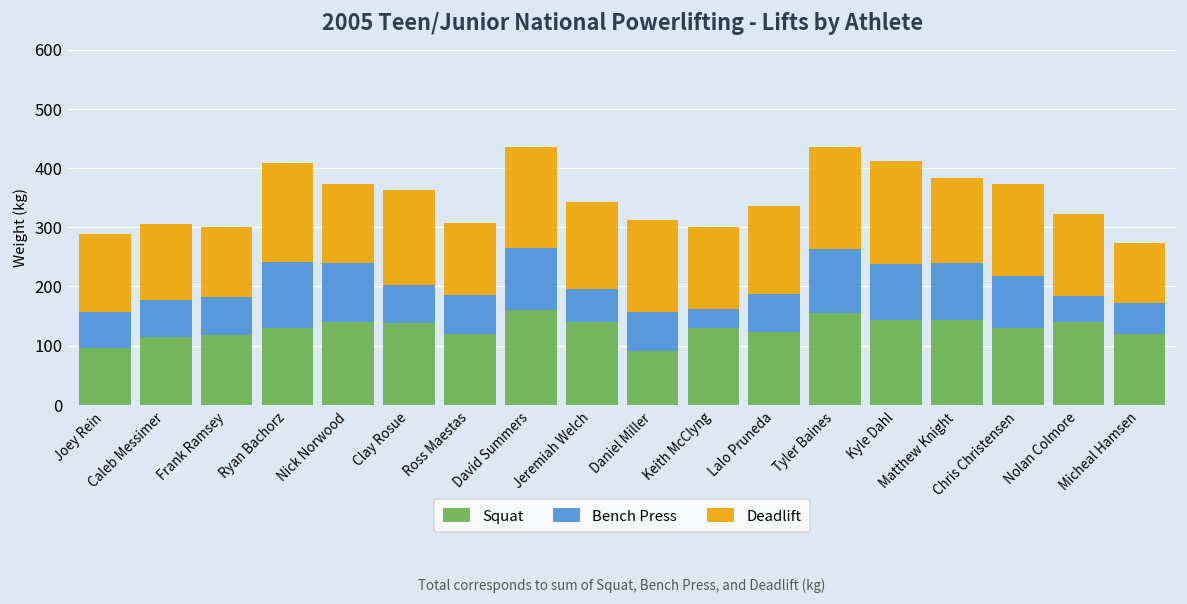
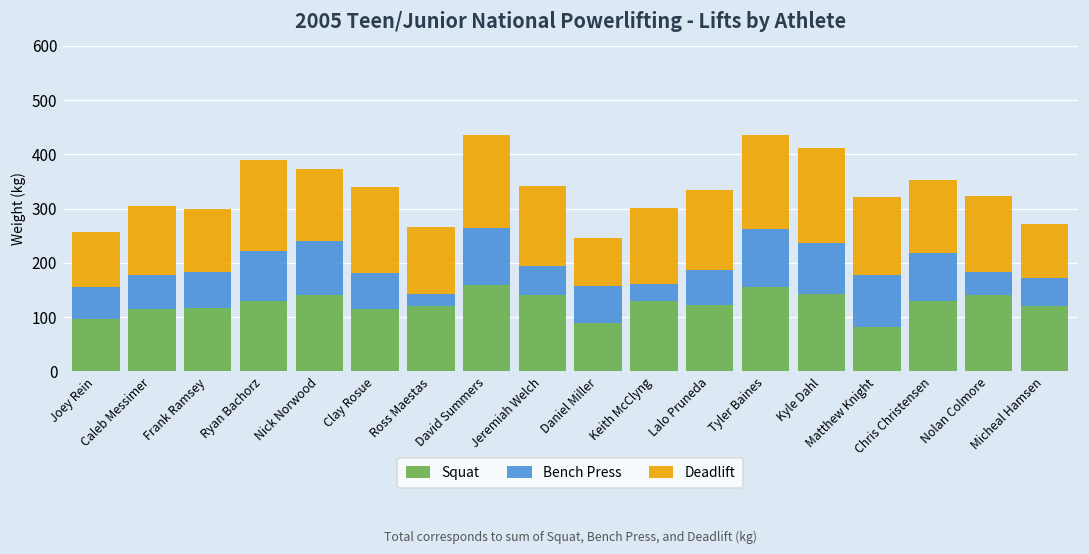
Deadlift, Joey Rein: 130 -> 100
Bench Press, Ryan Bachorz: 110 -> 90
Squat, Clay Rosue: 140 -> 120
Bench Press, Ross Maestas: 70 -> 20
Deadlift, Daniel Miller: 160 -> 90
Squat, Matthew Knight: 140 -> 80
Deadlift, Chris Christensen: 160 -> 140
